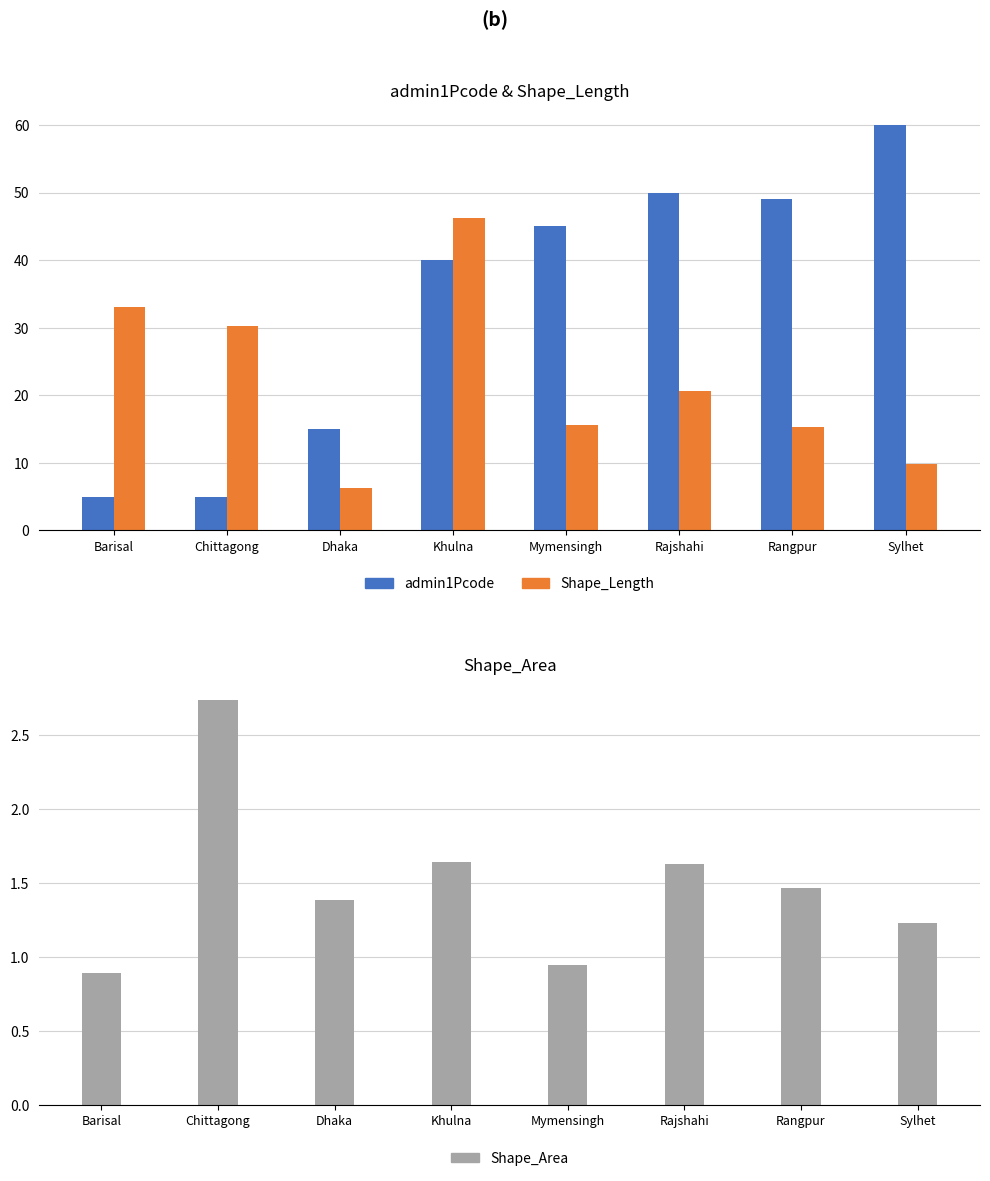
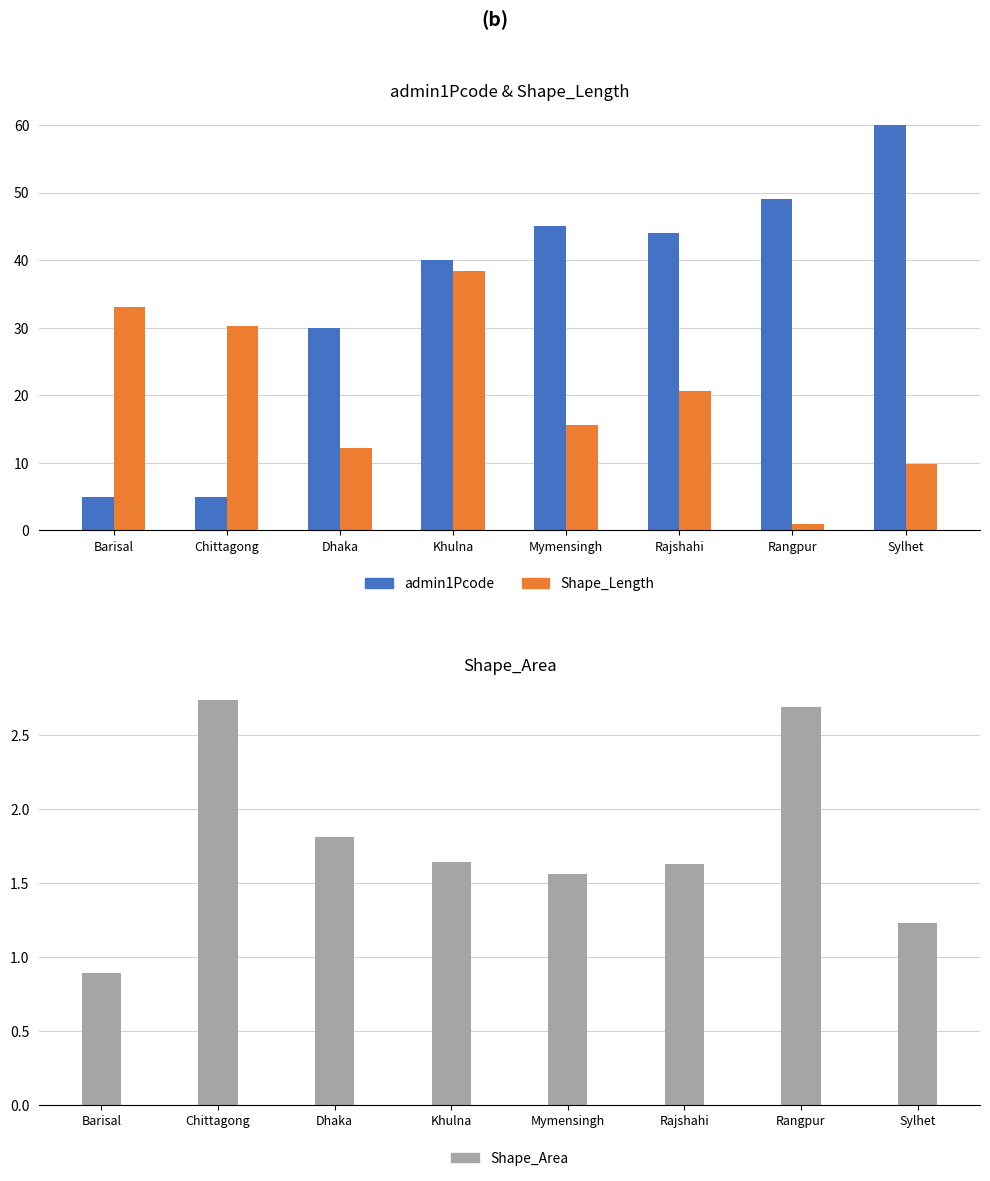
admin1Pcode & Shape_Length, admin1Pcode, Dhaka: 15 -> 30
admin1Pcode & Shape_Length, Shape_Length, Dhaka: 6 -> 12
admin1Pcode & Shape_Length, Shape_Length, Khulna: 46 -> 38
admin1Pcode & Shape_Length, admin1Pcode, Rajshahi: 50 -> 44
admin1Pcode & Shape_Length, Shape_Length, Rangpur: 15 -> 1
Shape_Area, Dhaka: 1.39 -> 1.81
Shape_Area, Mymensingh: 0.94 -> 1.56
Shape_Area, Rangpur: 1.47 -> 2.69
